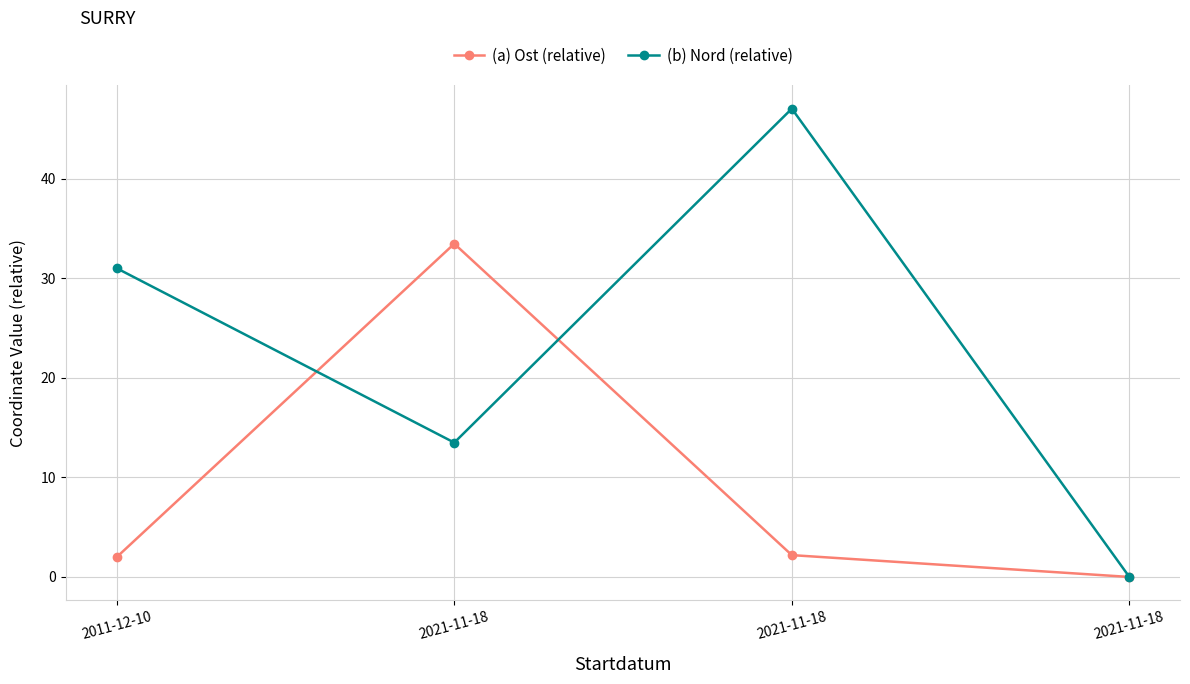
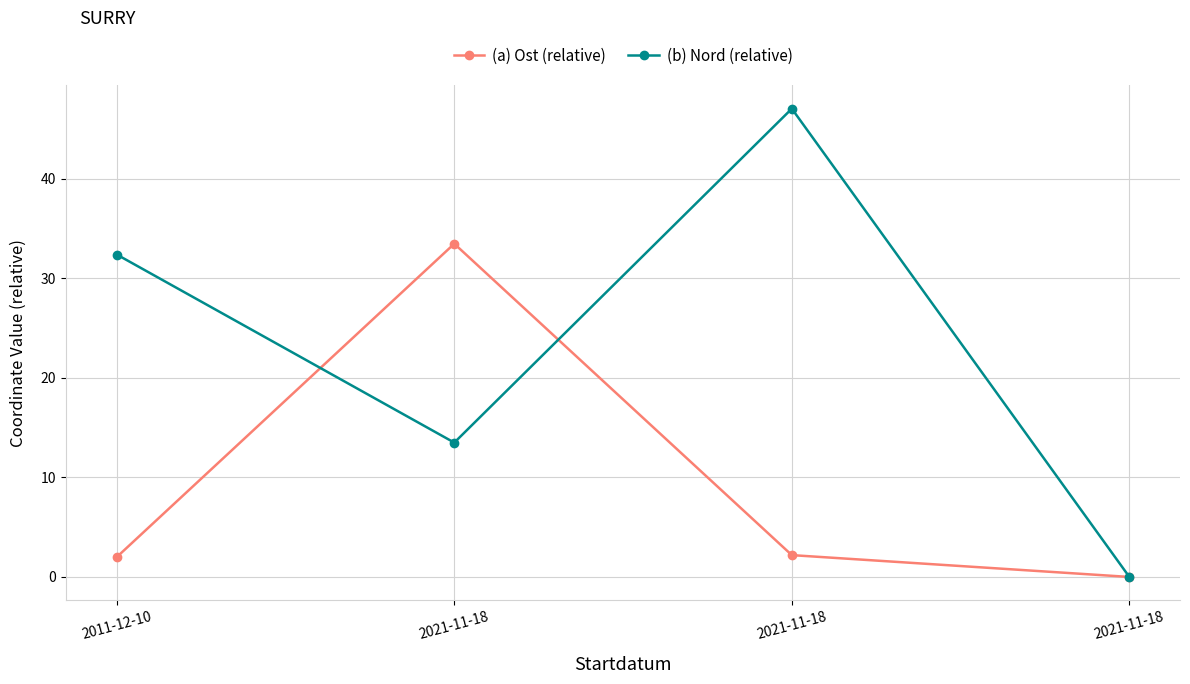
(b) Nord (relative), 2011-12-10: 31 -> 32
